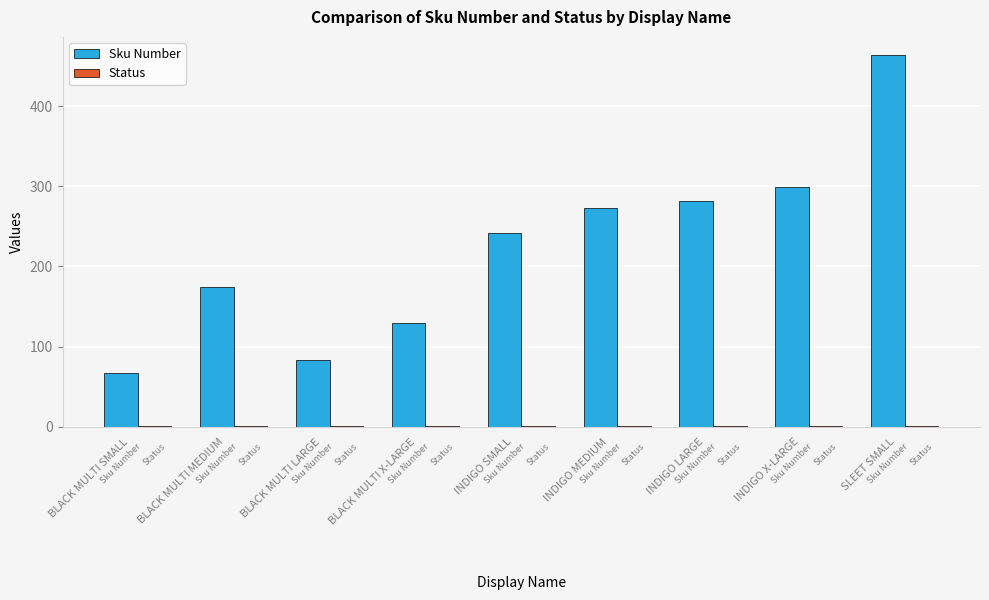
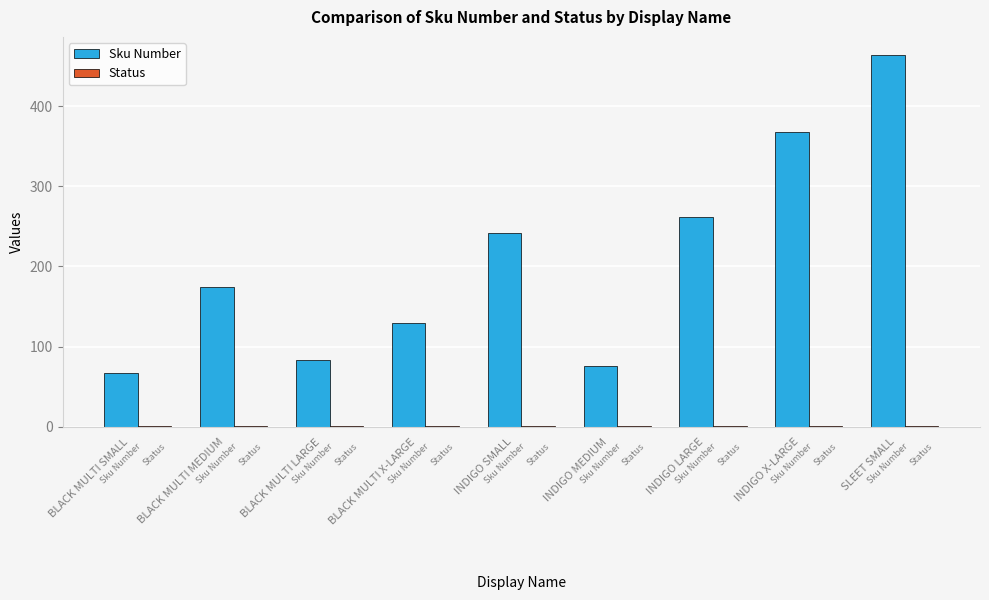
Sku Number, INDIGO MEDIUM: 270 -> 80
Sku Number, INDIGO LARGE: 280 -> 260
Sku Number, INDIGO X-LARGE: 300 -> 370
